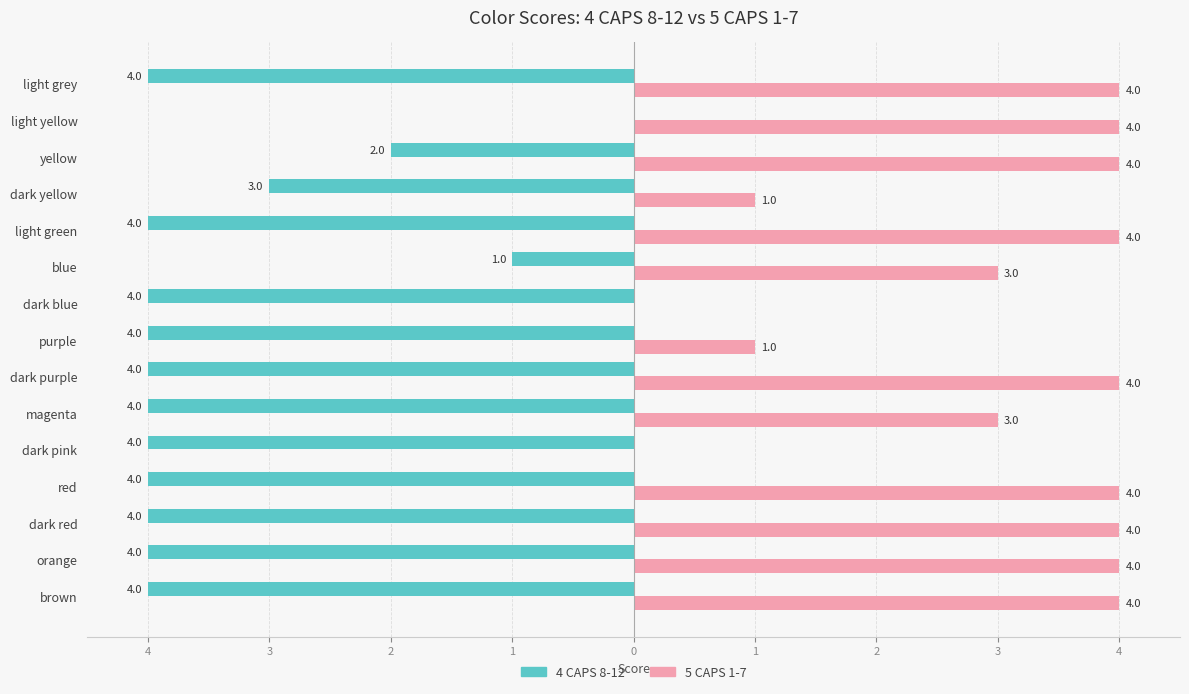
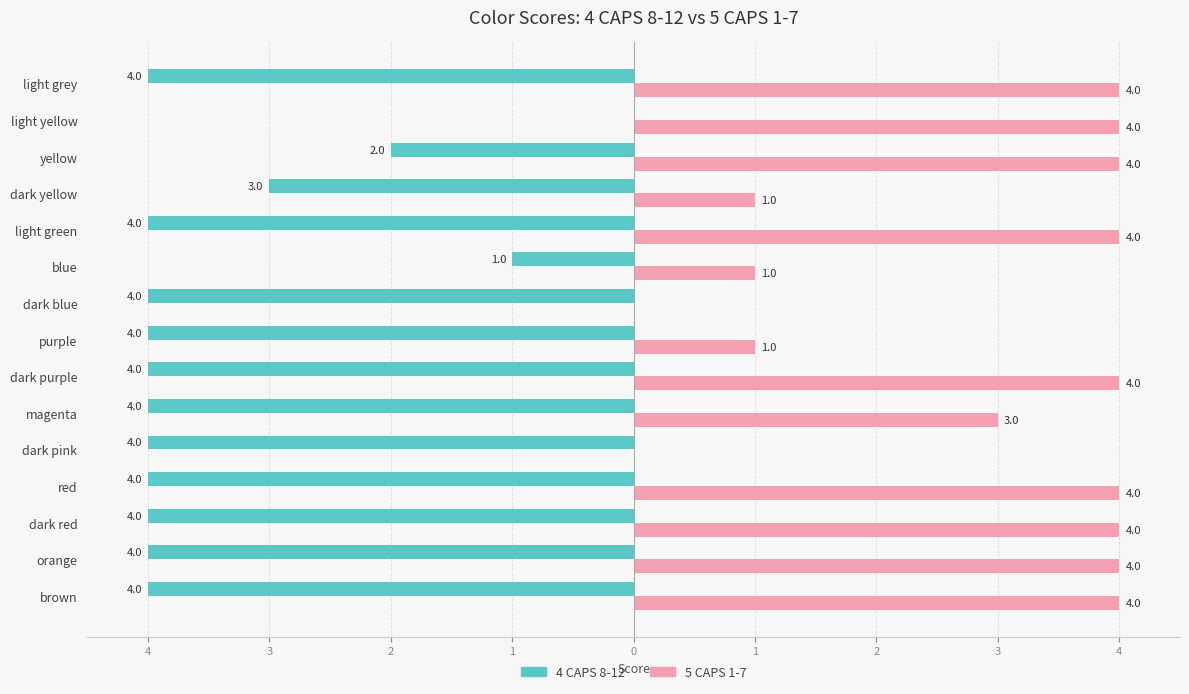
5 CAPS 1-7, blue: 3.0 -> 1.0
